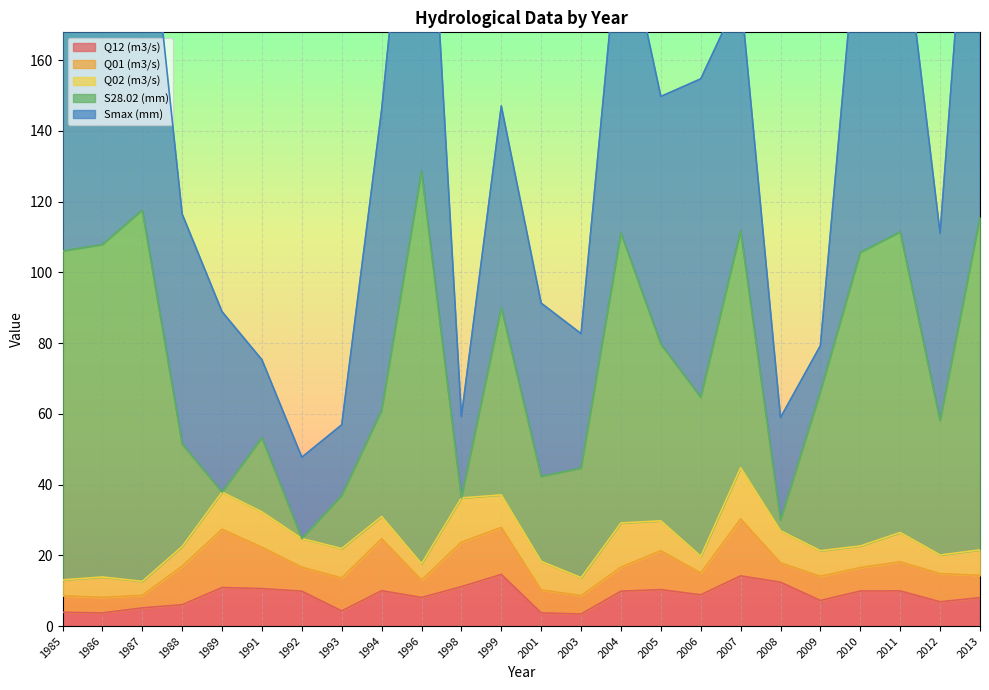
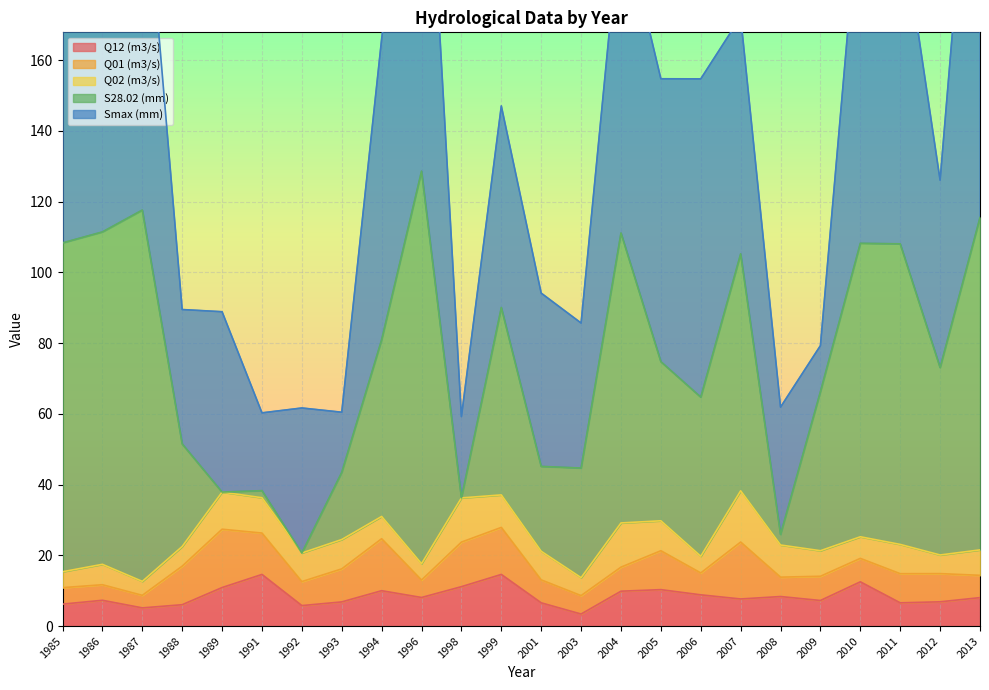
Q12 (m3/s), 1985: 4 -> 6
Q12 (m3/s), 1986: 4 -> 7
Smax (mm), 1988: 65 -> 38
Q12 (m3/s), 1991: 11 -> 15
S28.02 (mm), 1991: 21 -> 2
Q12 (m3/s), 1992: 10 -> 6
Smax (mm), 1992: 23 -> 41
Q12 (m3/s), 1993: 4 -> 7
S28.02 (mm), 1993: 15 -> 19
Smax (mm), 1993: 20 -> 17
S28.02 (mm), 1994: 30 -> 50
Q12 (m3/s), 2001: 4 -> 7
Smax (mm), 2003: 38 -> 41
S28.02 (mm), 2005: 50 -> 45
Smax (mm), 2005: 70 -> 80
Q12 (m3/s), 2007: 14 -> 8
Q12 (m3/s), 2008: 12 -> 8
Smax (mm), 2008: 29 -> 36
Q12 (m3/s), 2010: 10 -> 13
Q12 (m3/s), 2011: 10 -> 7
S28.02 (mm), 2012: 38 -> 53
